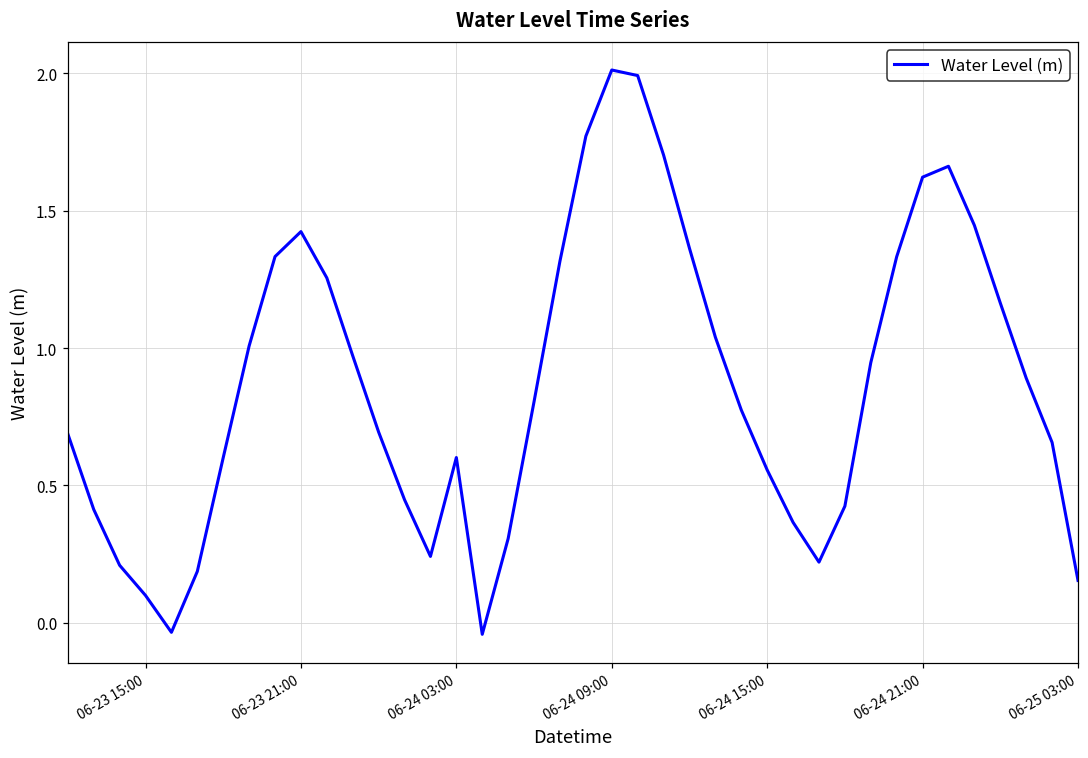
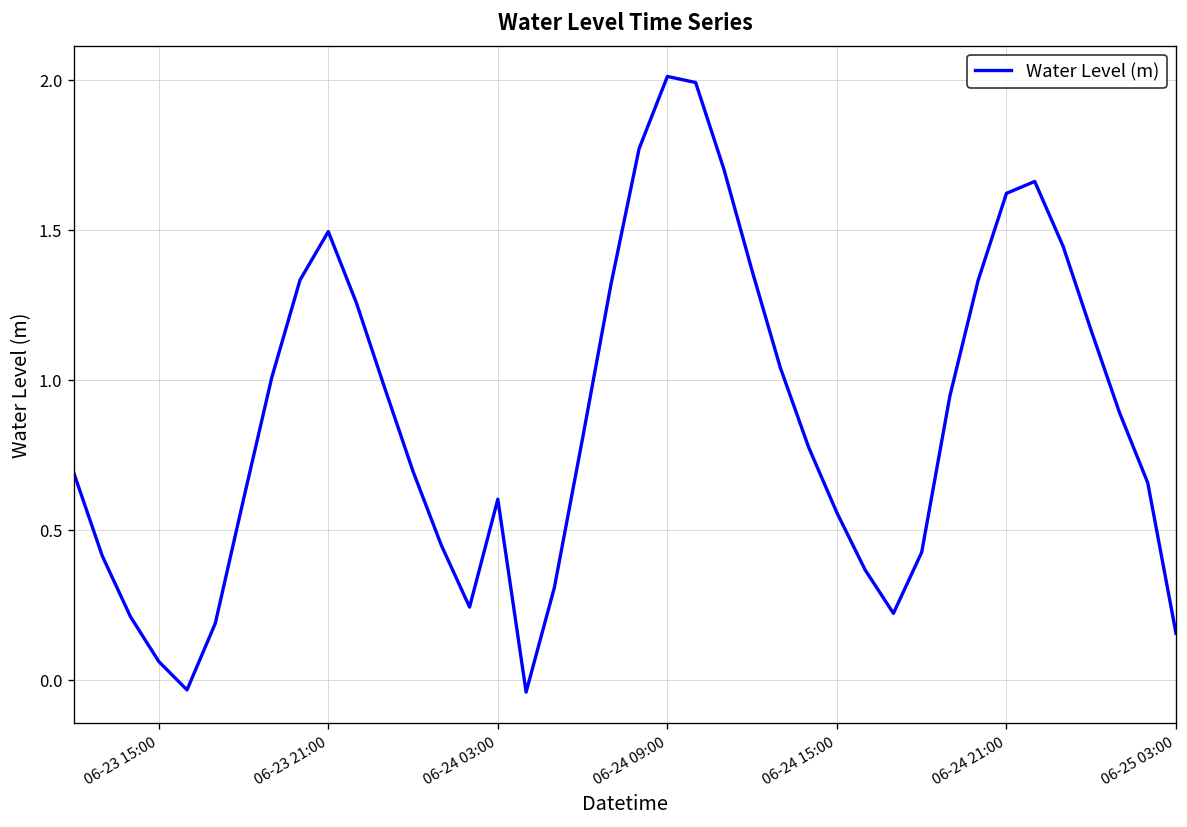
06-23 15:00: 0.10 -> 0.06
06-23 21:00: 1.42 -> 1.49
